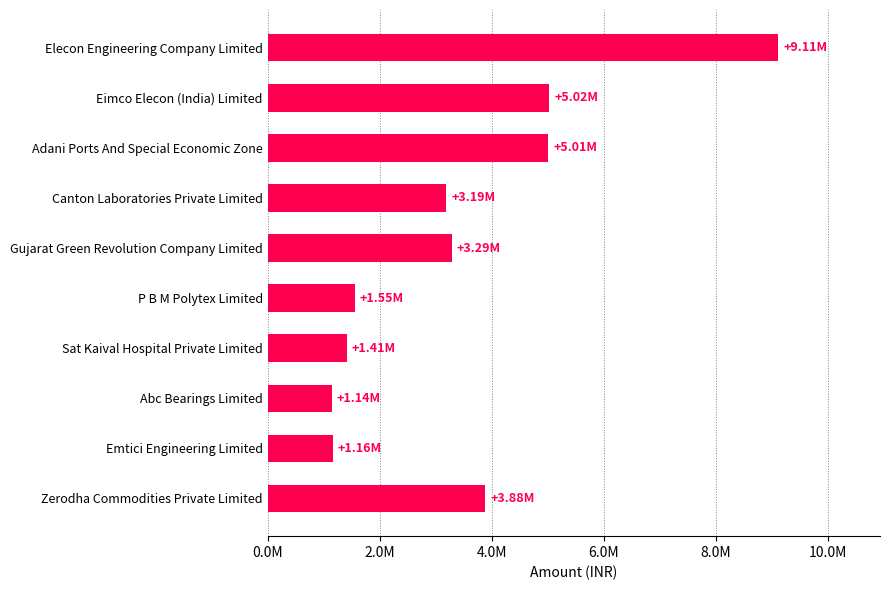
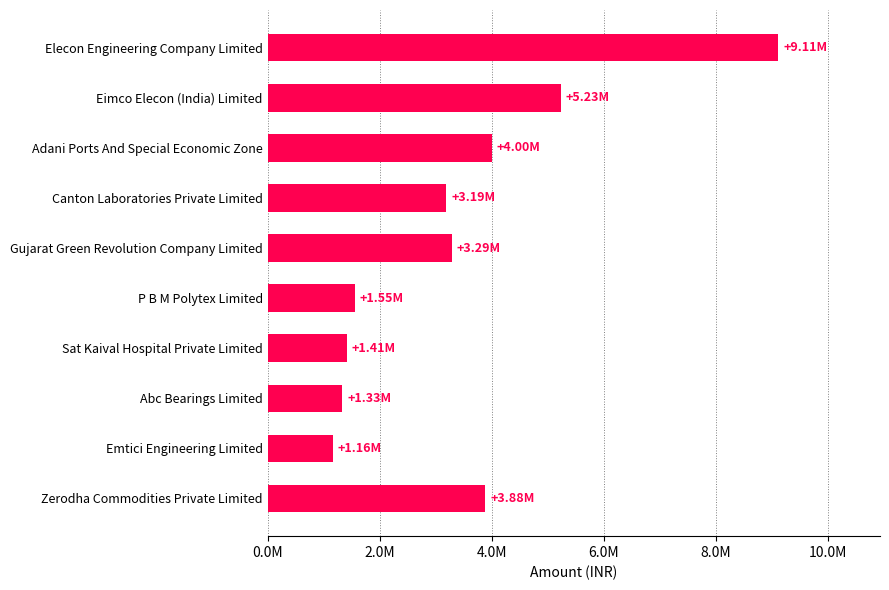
Eimco Elecon (India) Limited: +5.02M -> +5.23M
Adani Ports And Special Economic Zone: +5.01M -> +4.00M
Abc Bearings Limited: +1.14M -> +1.33M
